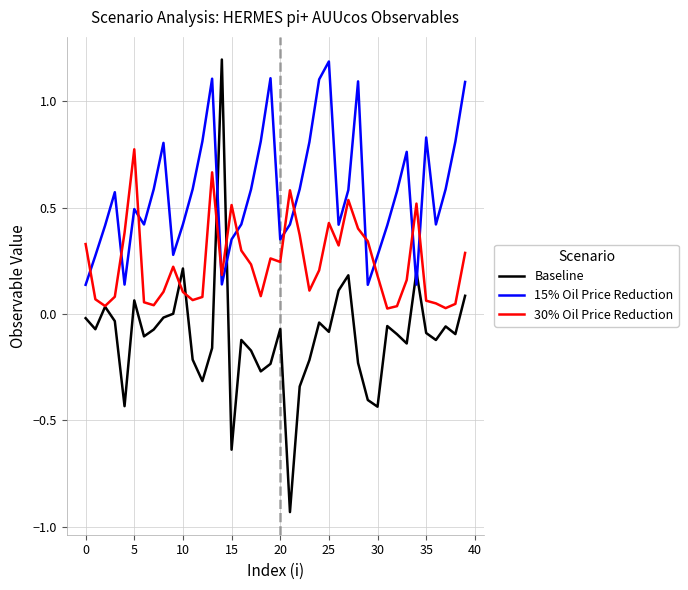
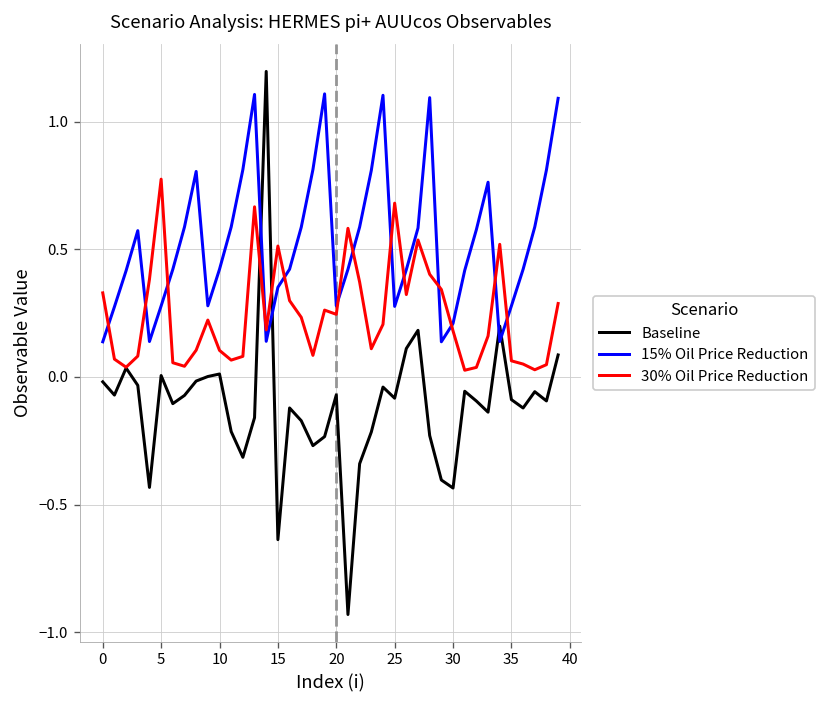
Baseline, 5: 0.06 -> 0.01
15% Oil Price Reduction, 5: 0.49 -> 0.28
Baseline, 10: 0.21 -> 0.01
15% Oil Price Reduction, 20: 0.35 -> 0.28
15% Oil Price Reduction, 25: 1.19 -> 0.28
30% Oil Price Reduction, 25: 0.43 -> 0.68
15% Oil Price Reduction, 30: 0.28 -> 0.21
15% Oil Price Reduction, 35: 0.83 -> 0.28
